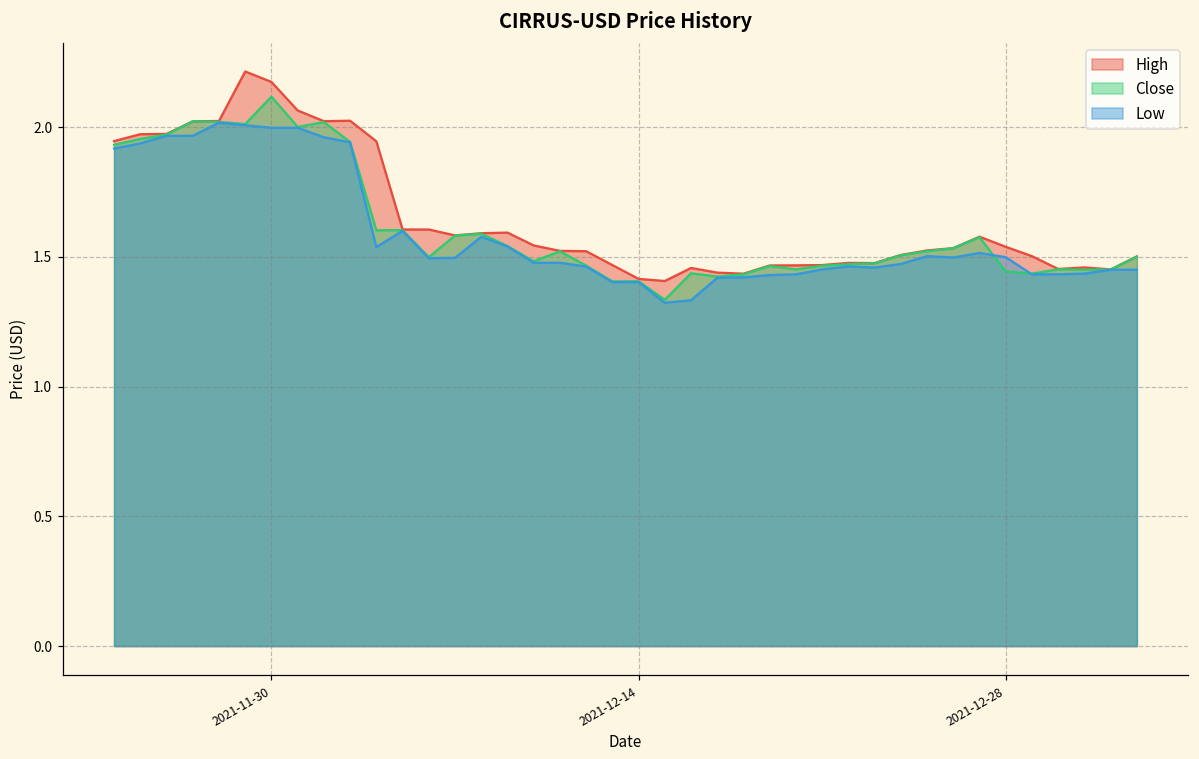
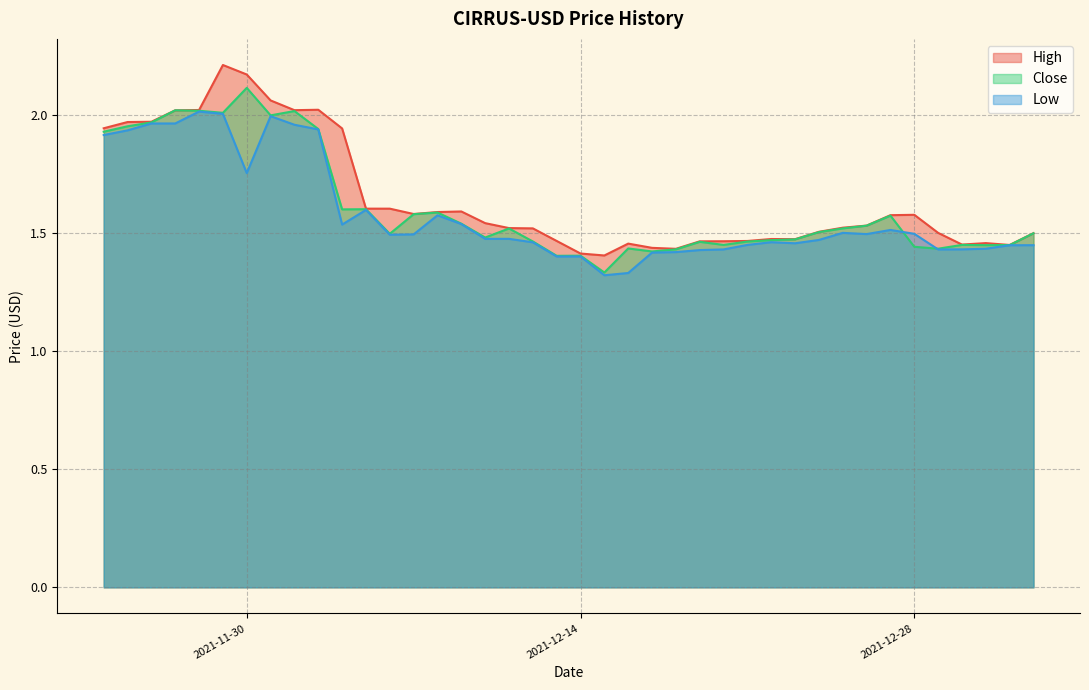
Low, 2021-11-30: 2.00 -> 1.76
High, 2021-12-28: 1.54 -> 1.58
